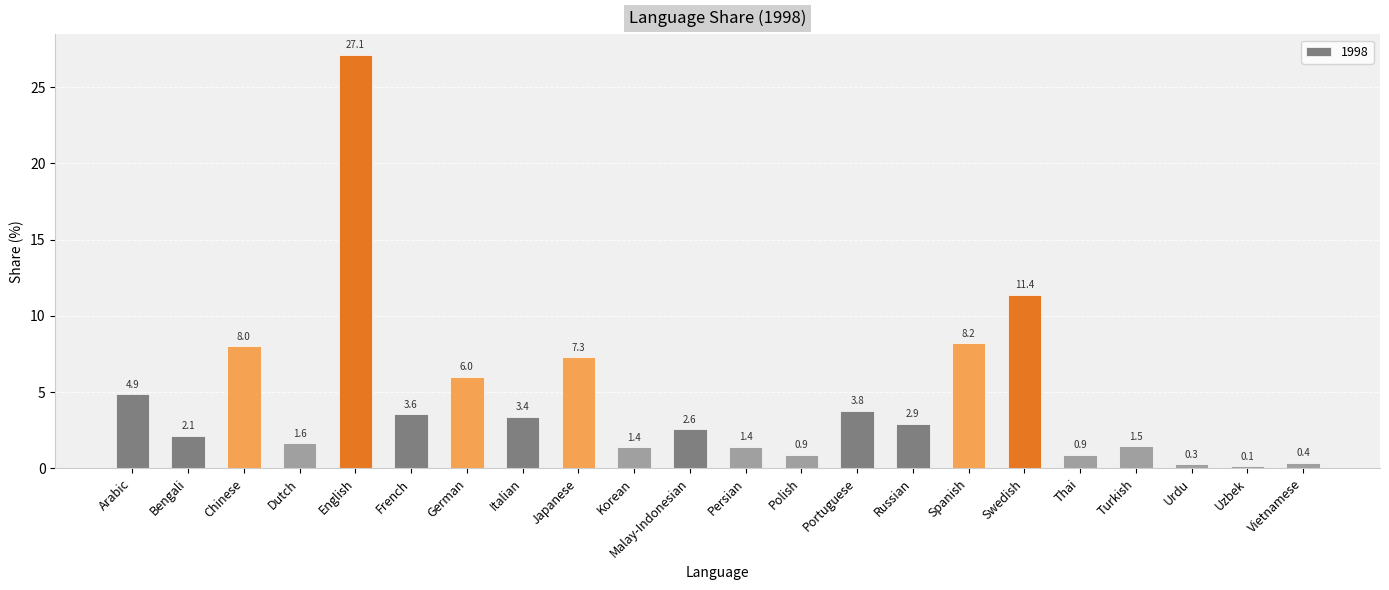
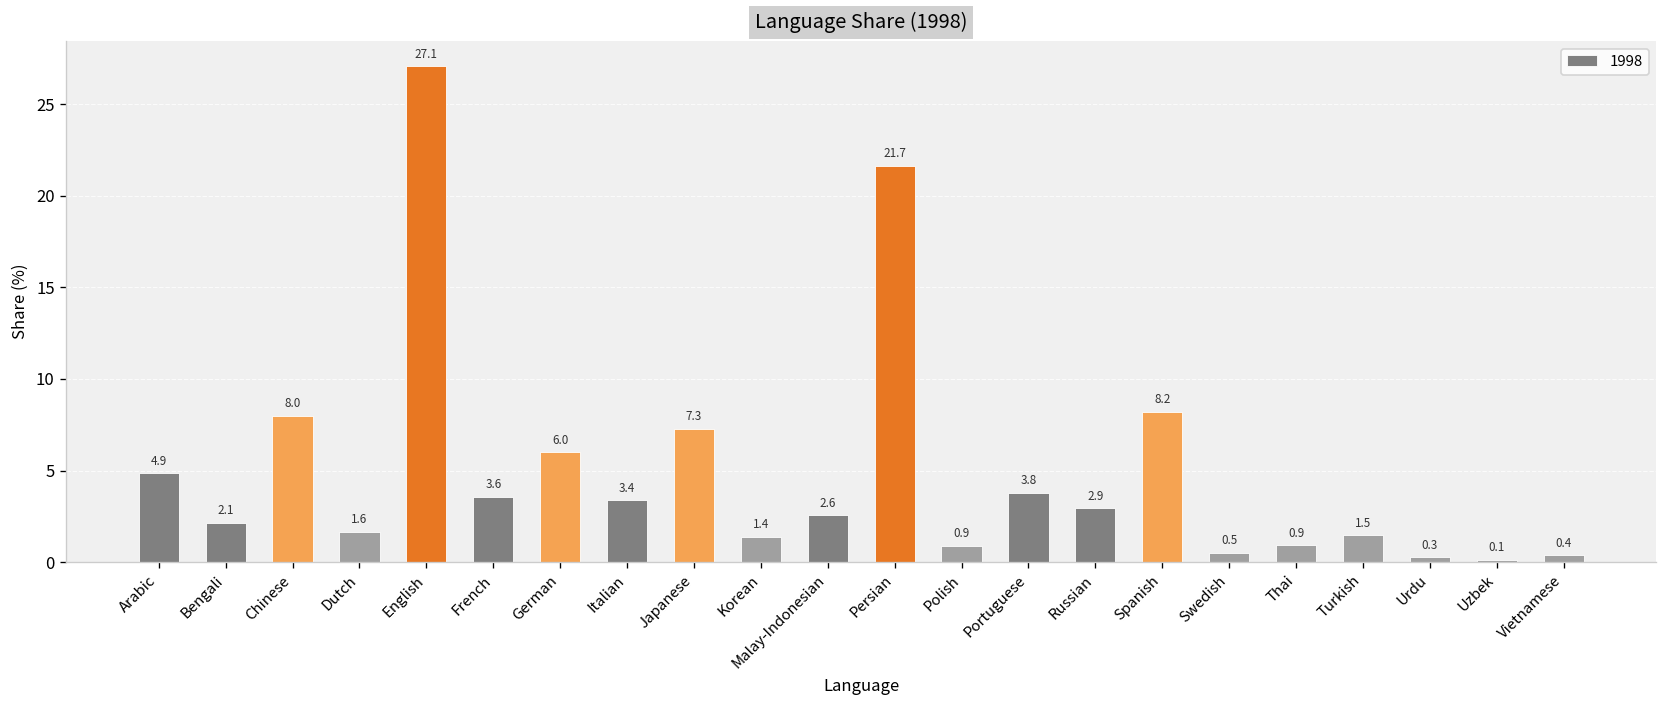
Persian: 1.4 -> 21.7
Swedish: 11.4 -> 0.5
